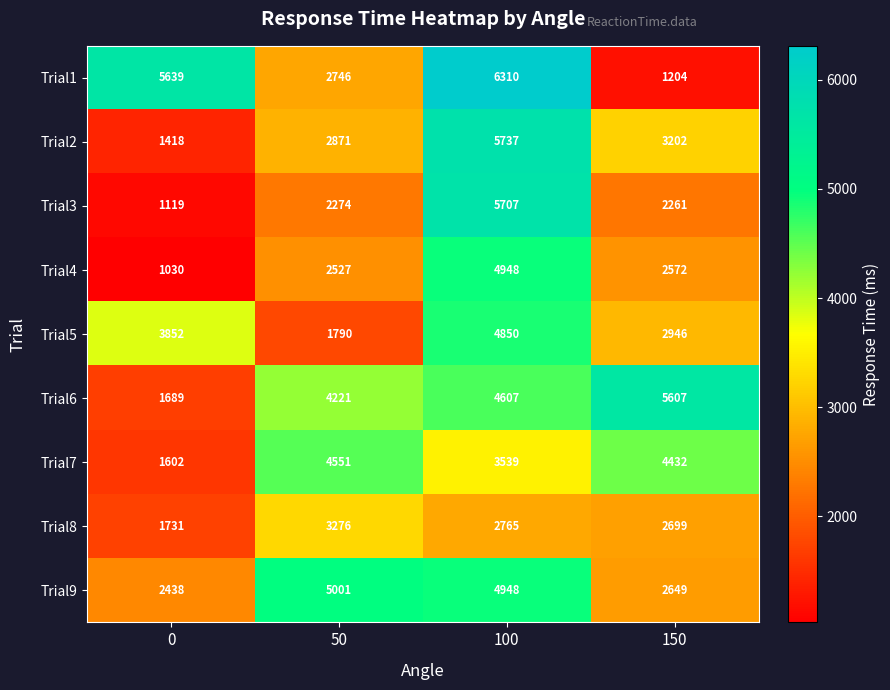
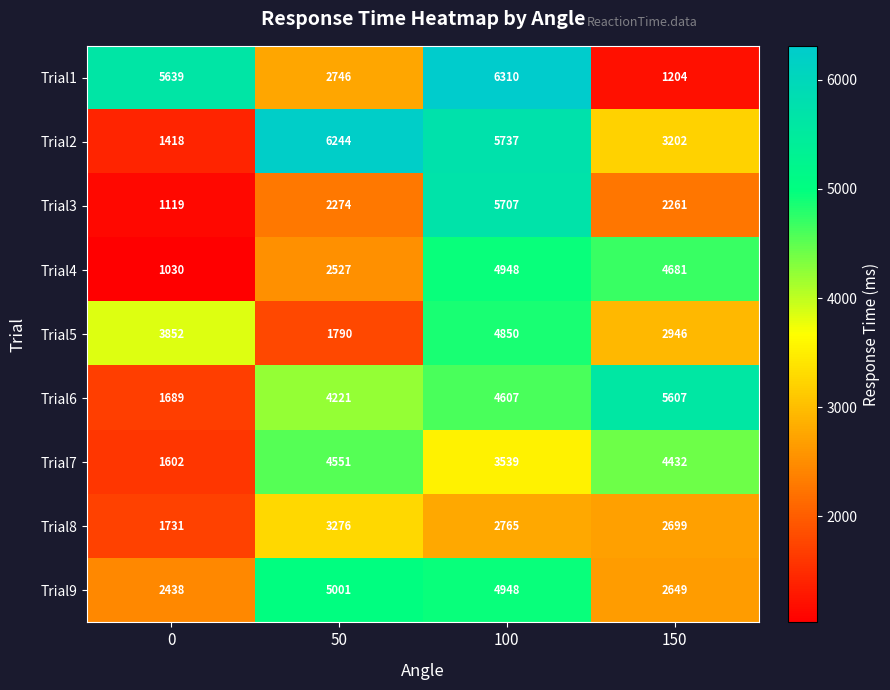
Trial2, 50: 2871 -> 6244
Trial4, 150: 2572 -> 4681
